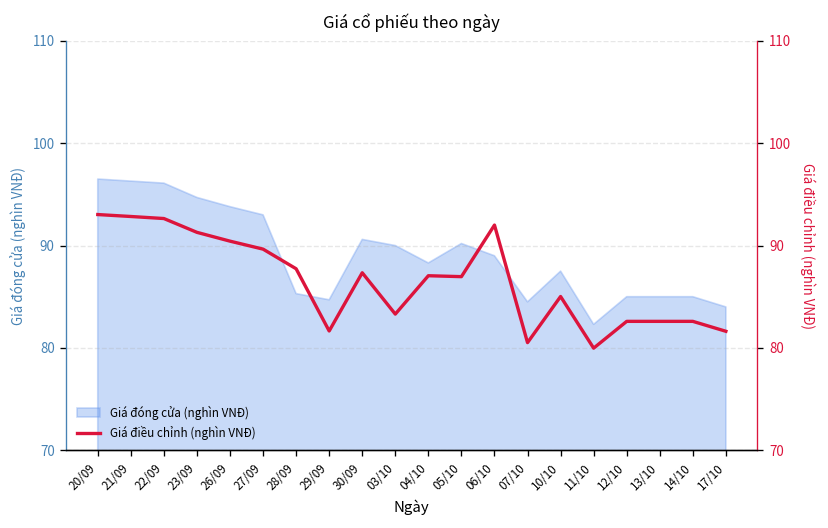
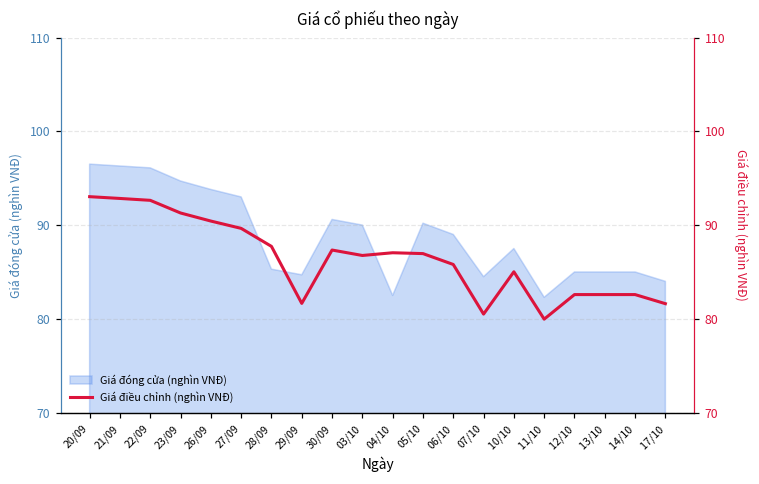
Giá đóng cửa (nghìn VNĐ), 04/10: 88 -> 83
Giá điều chỉnh (nghìn VNĐ), 03/10: 83 -> 87
Giá điều chỉnh (nghìn VNĐ), 06/10: 92 -> 86
